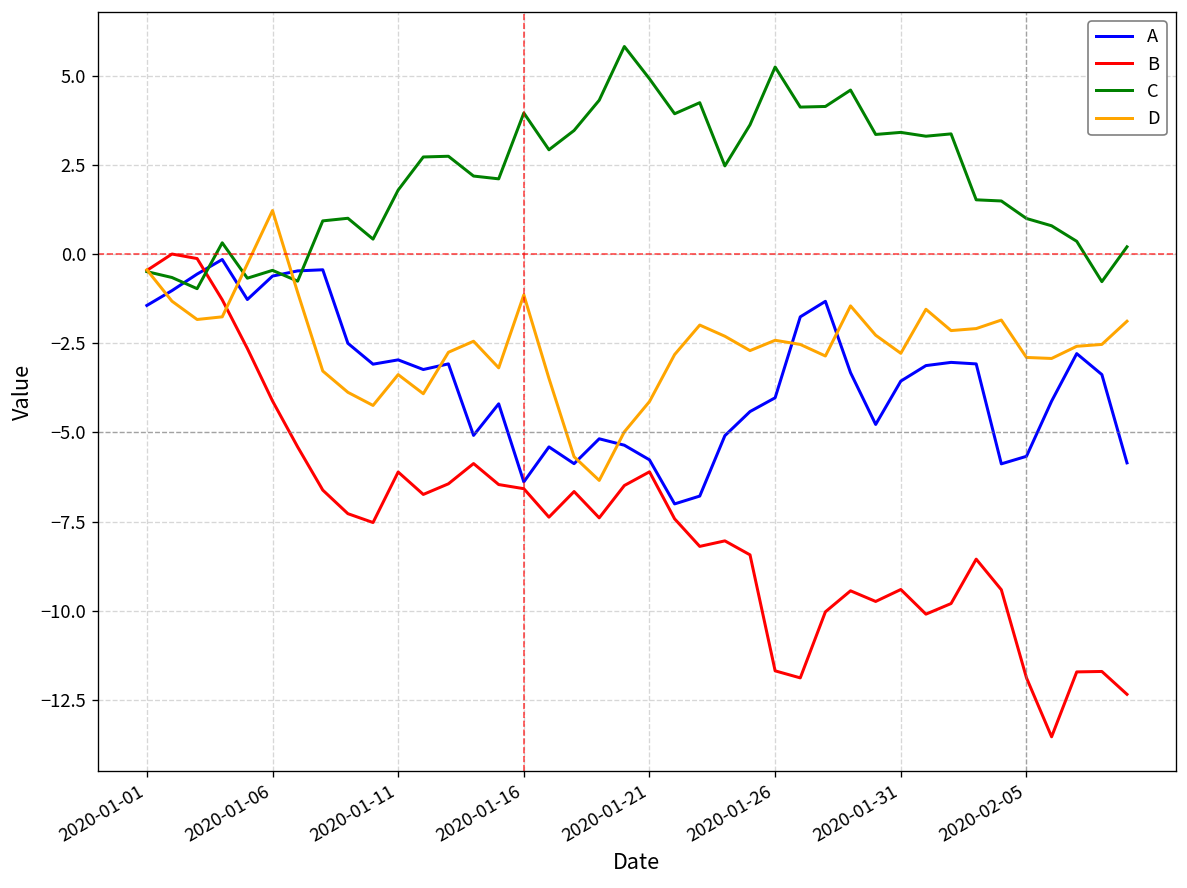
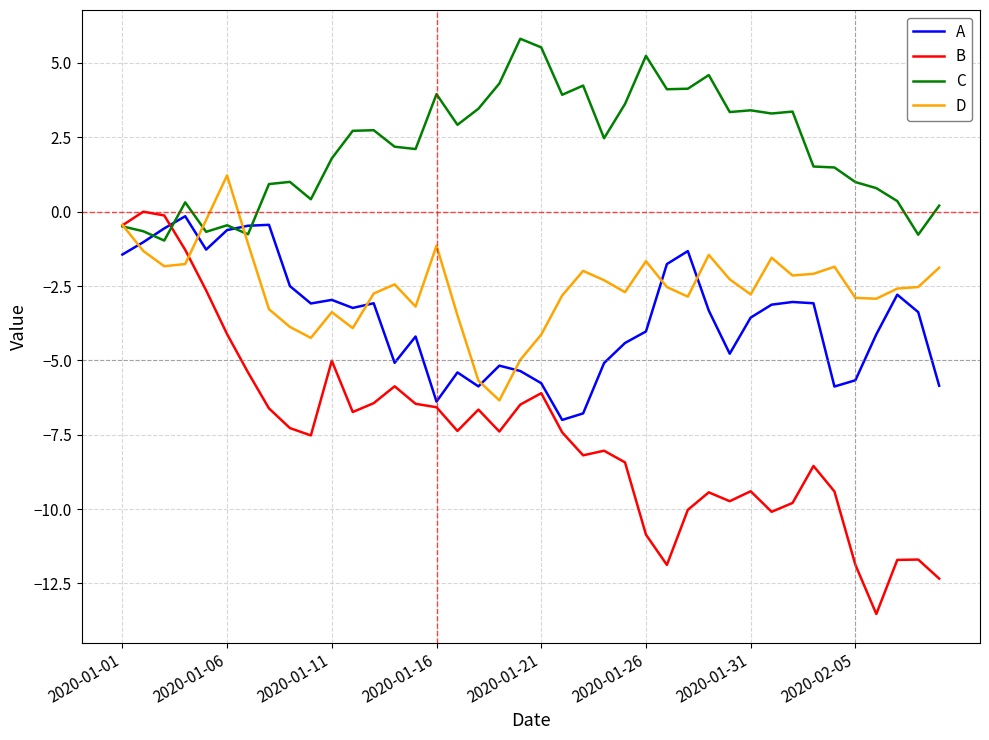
B, 2020-01-11: -6.1 -> -5.0
C, 2020-01-21: 4.9 -> 5.5
B, 2020-01-26: -11.7 -> -10.9
D, 2020-01-26: -2.4 -> -1.7
